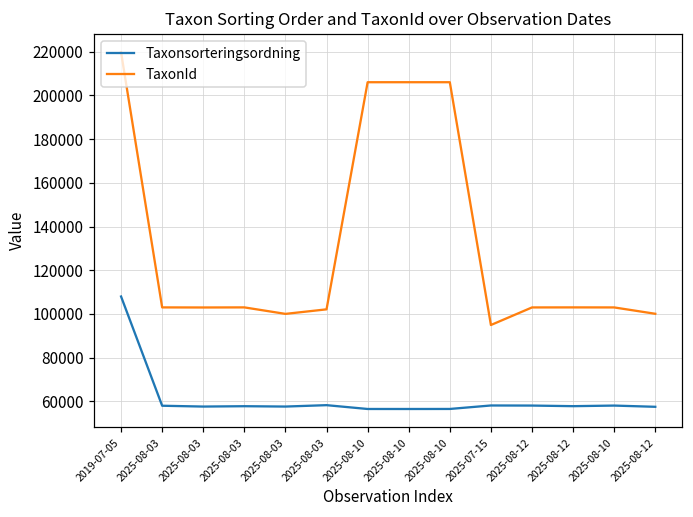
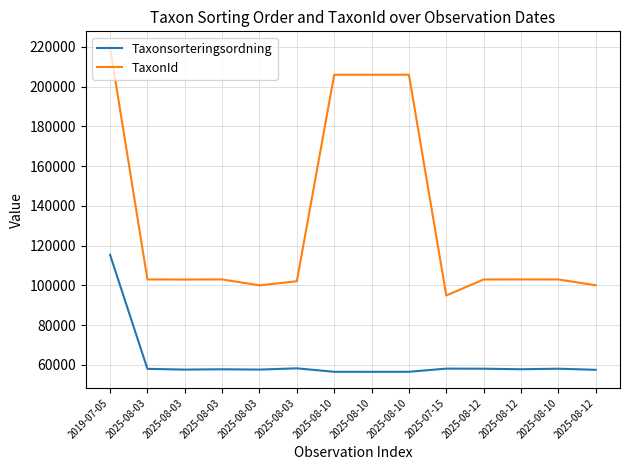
Taxonsorteringsordning, 2019-07-05: 108000 -> 115000
